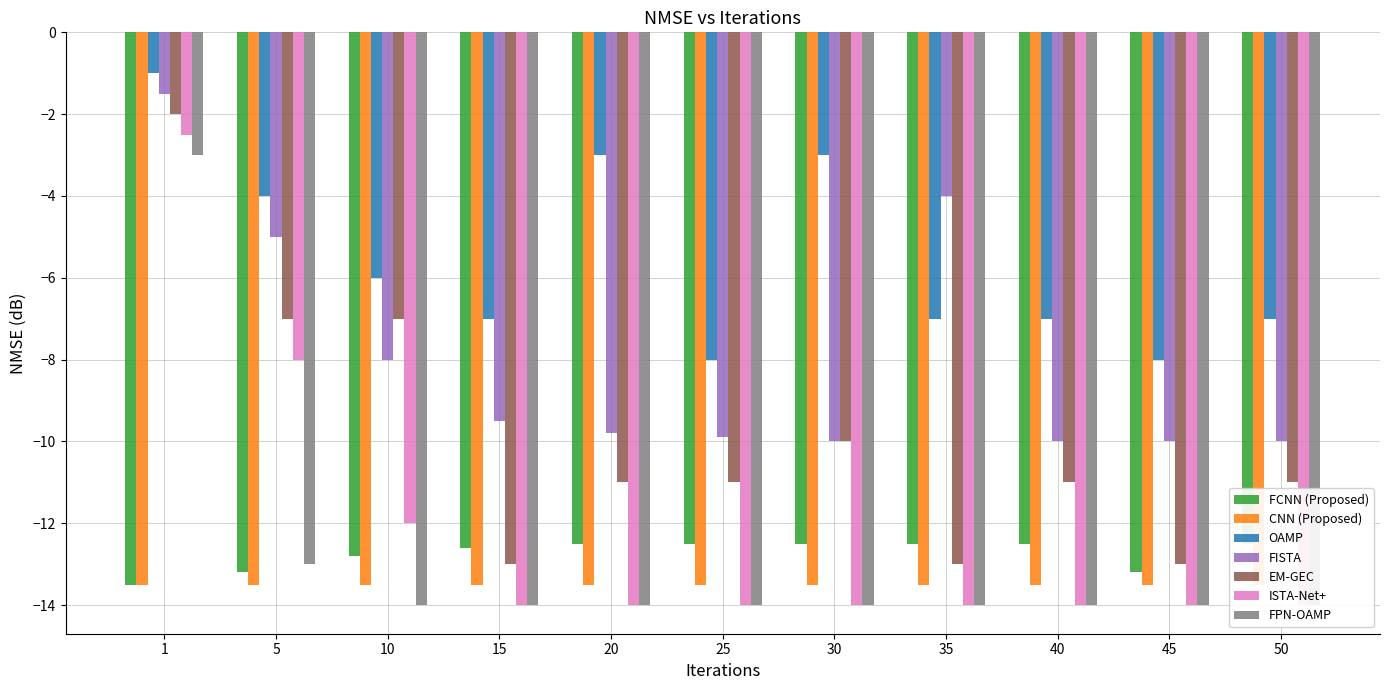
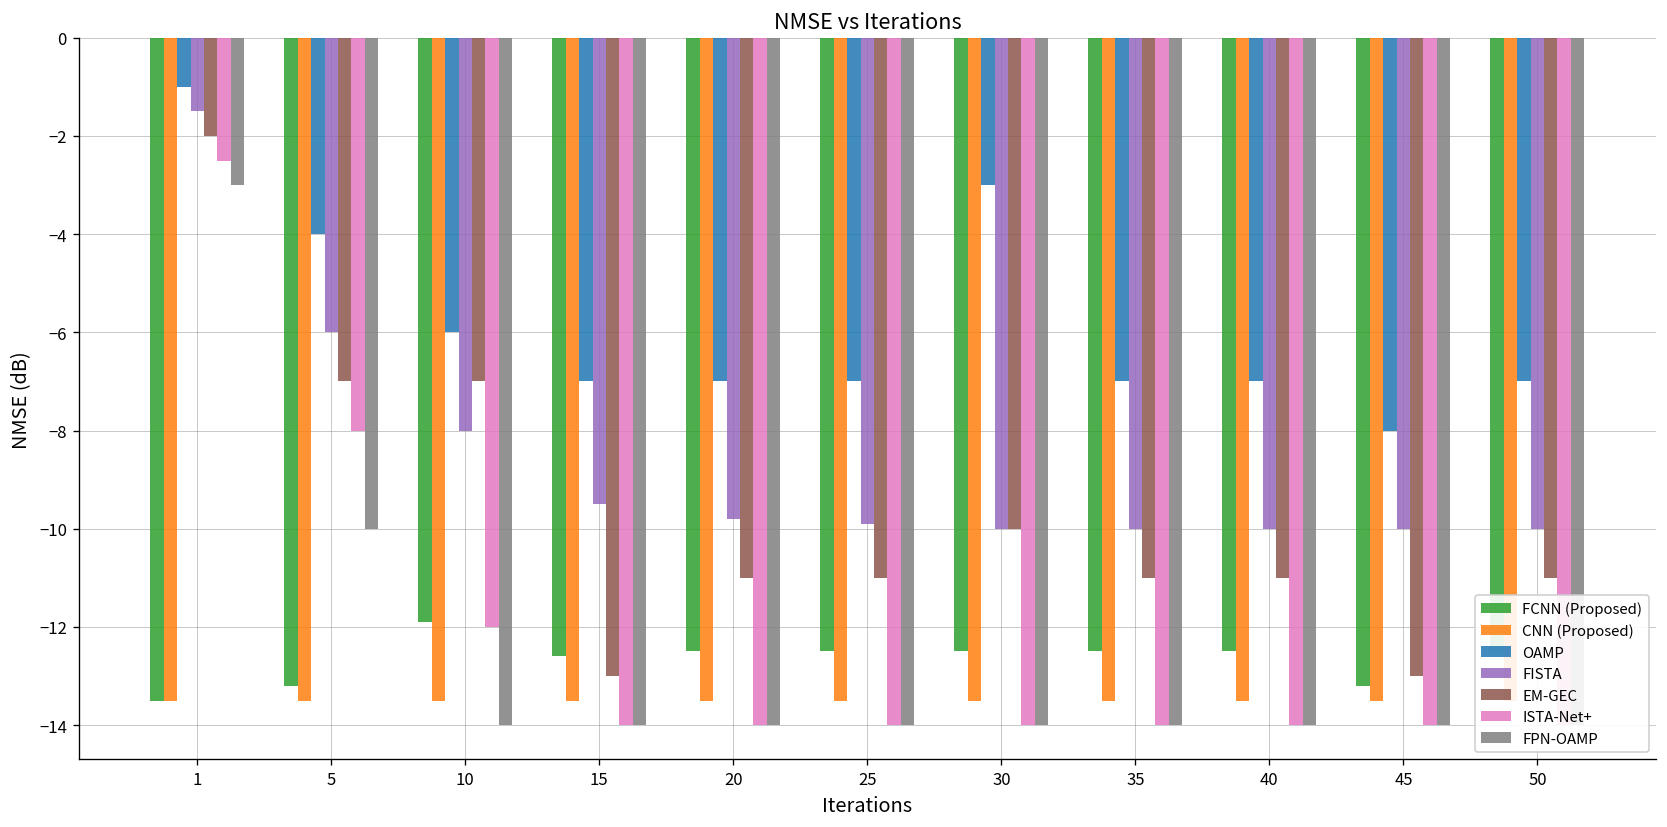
FISTA, 5: -5 -> -6
FPN-OAMP, 5: -13 -> -10
FCNN (Proposed), 10: -12.8 -> -11.9
OAMP, 20: -3 -> -7
OAMP, 25: -8 -> -7
FISTA, 35: -4 -> -10
EM-GEC, 35: -13 -> -11
